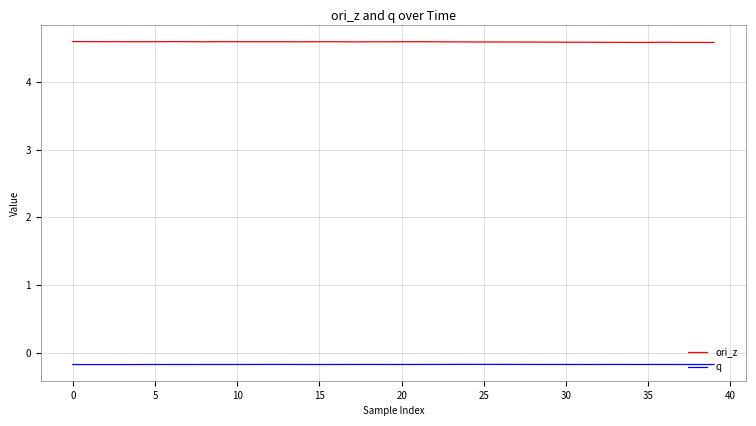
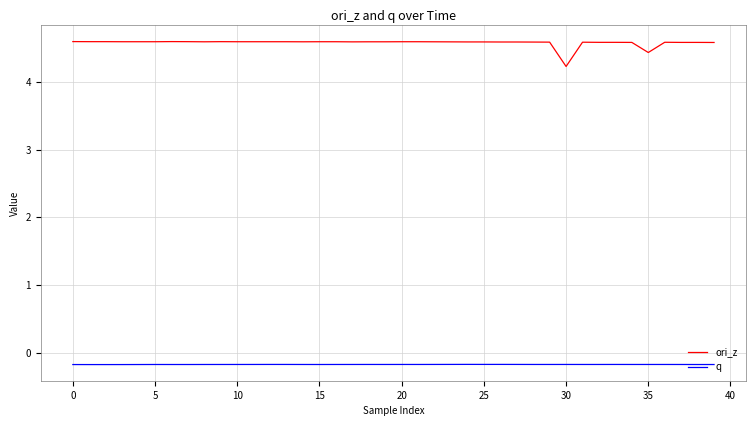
ori_z, 30: 4.6 -> 4.2
ori_z, 35: 4.6 -> 4.4
